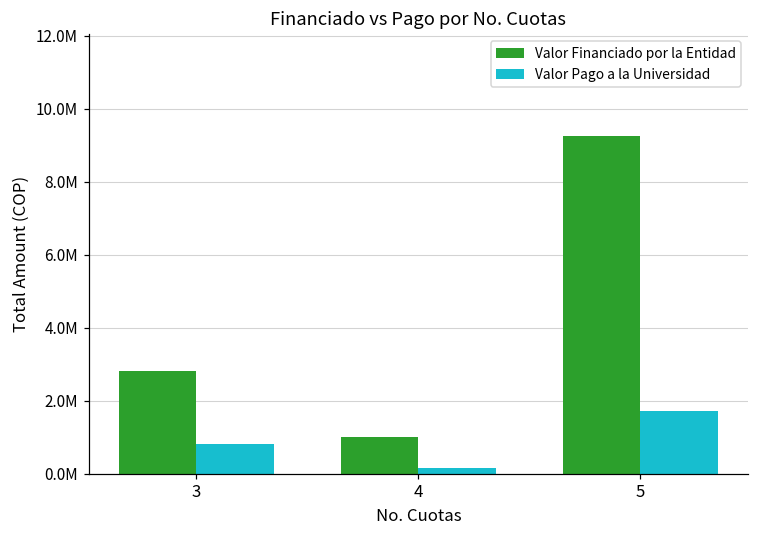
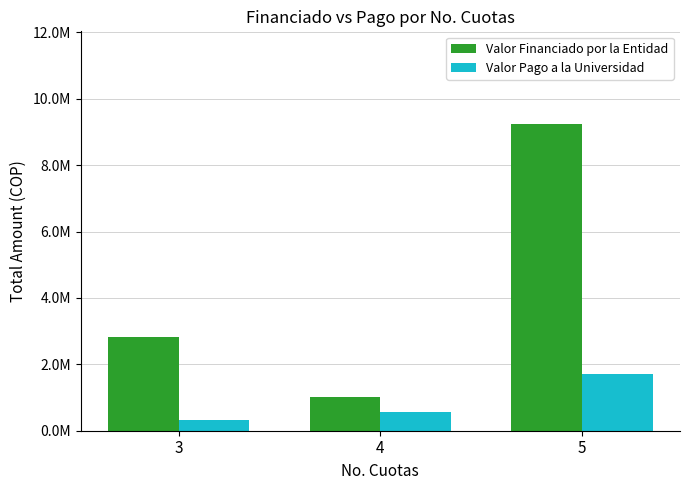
Valor Pago a la Universidad, 3: 800000 -> 300000
Valor Pago a la Universidad, 4: 200000 -> 600000
